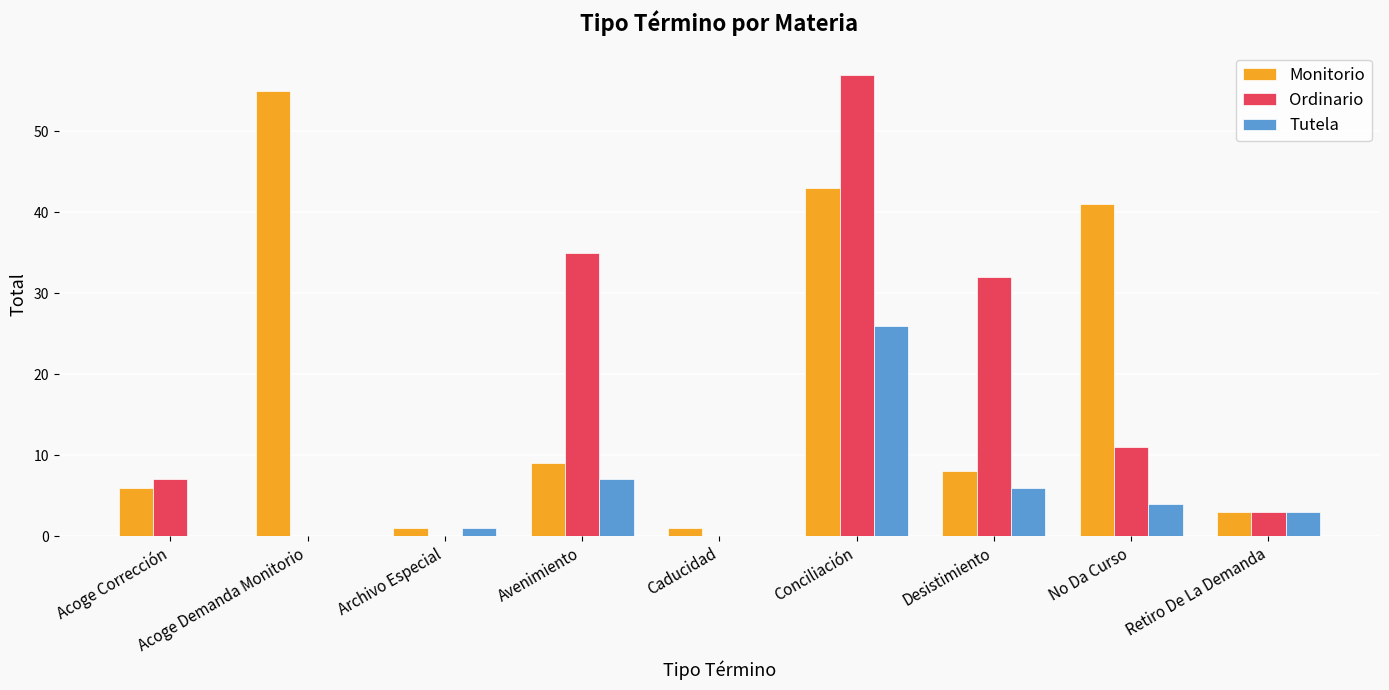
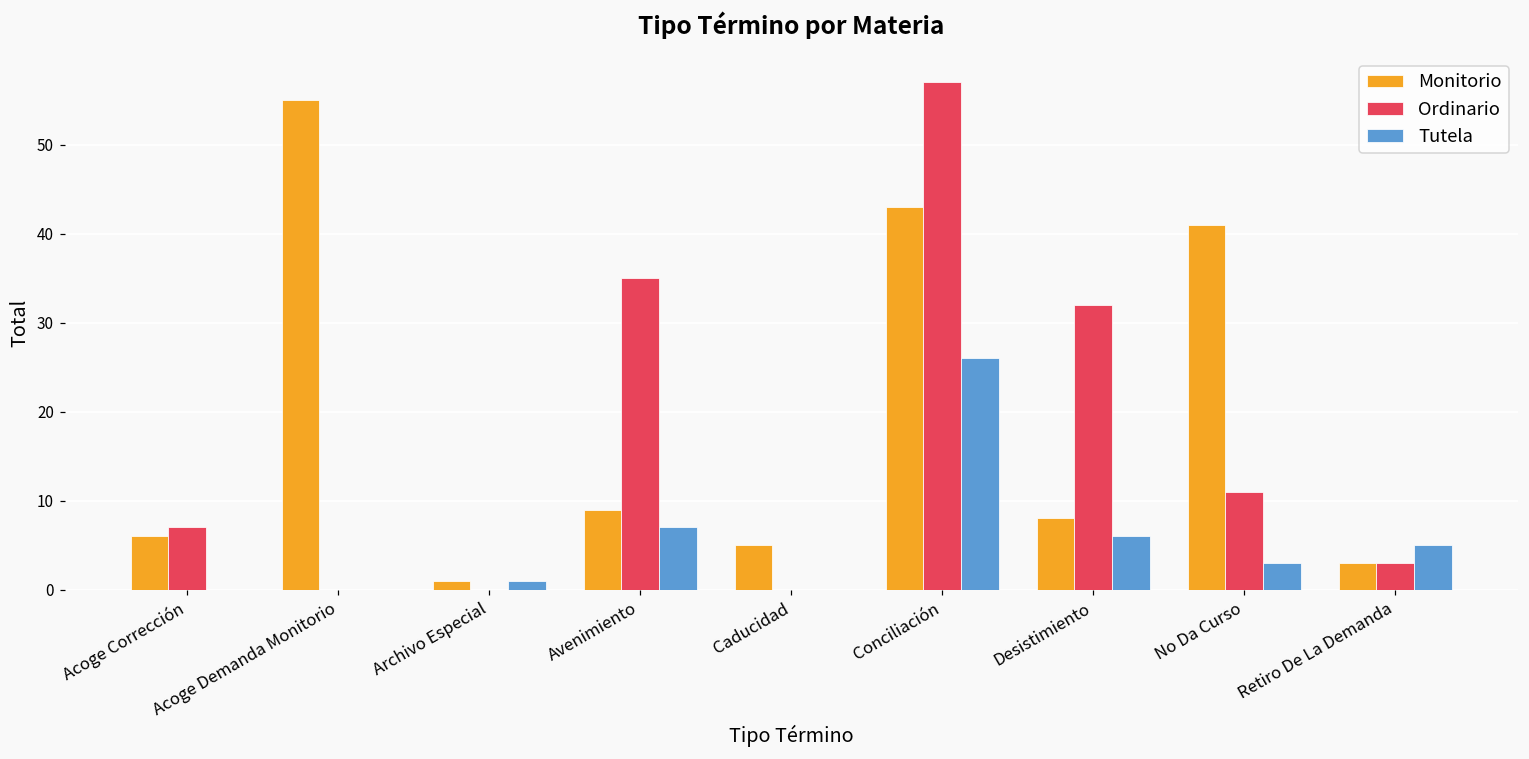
Monitorio, Caducidad: 1 -> 5
Tutela, No Da Curso: 4 -> 3
Tutela, Retiro De La Demanda: 3 -> 5
